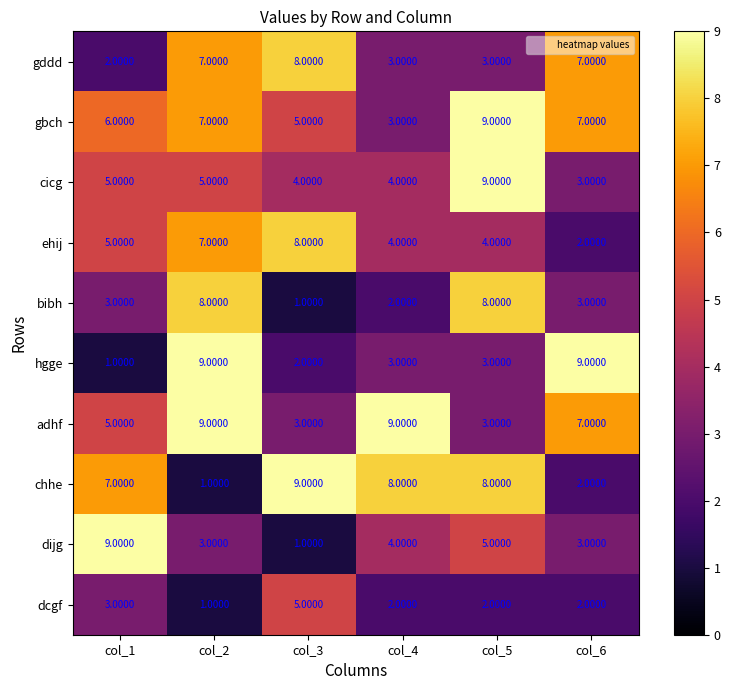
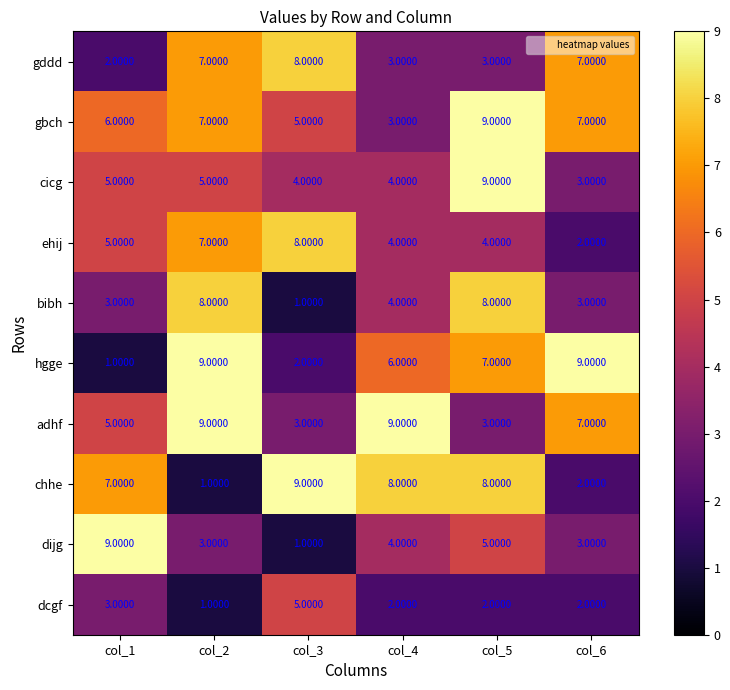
bibh, col_4: 2.0000 -> 4.0000
hgge, col_4: 3.0000 -> 6.0000
hgge, col_5: 3.0000 -> 7.0000
